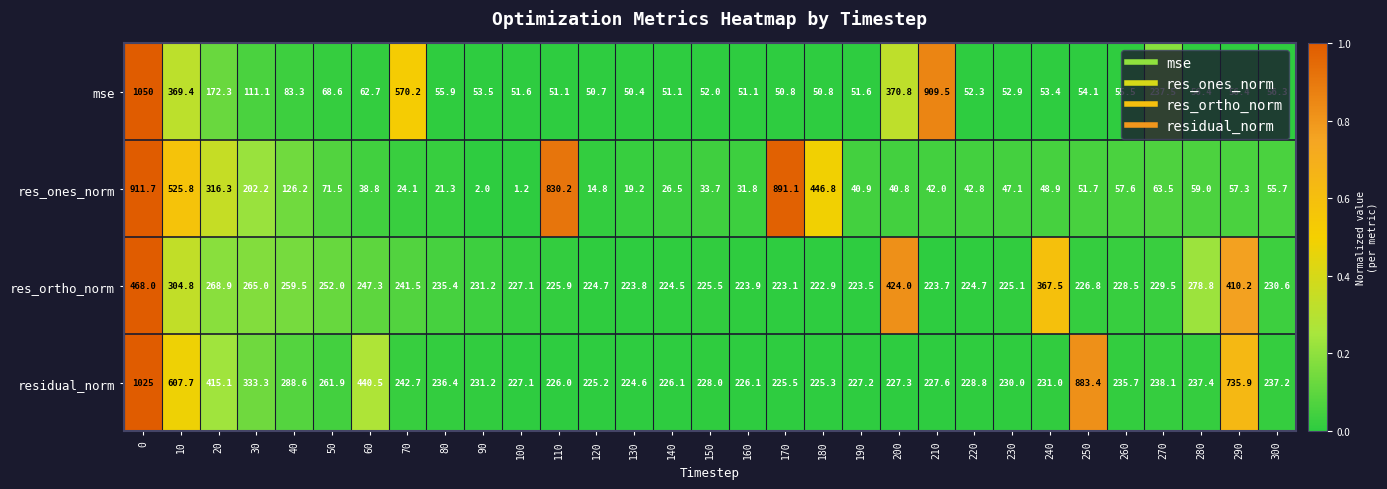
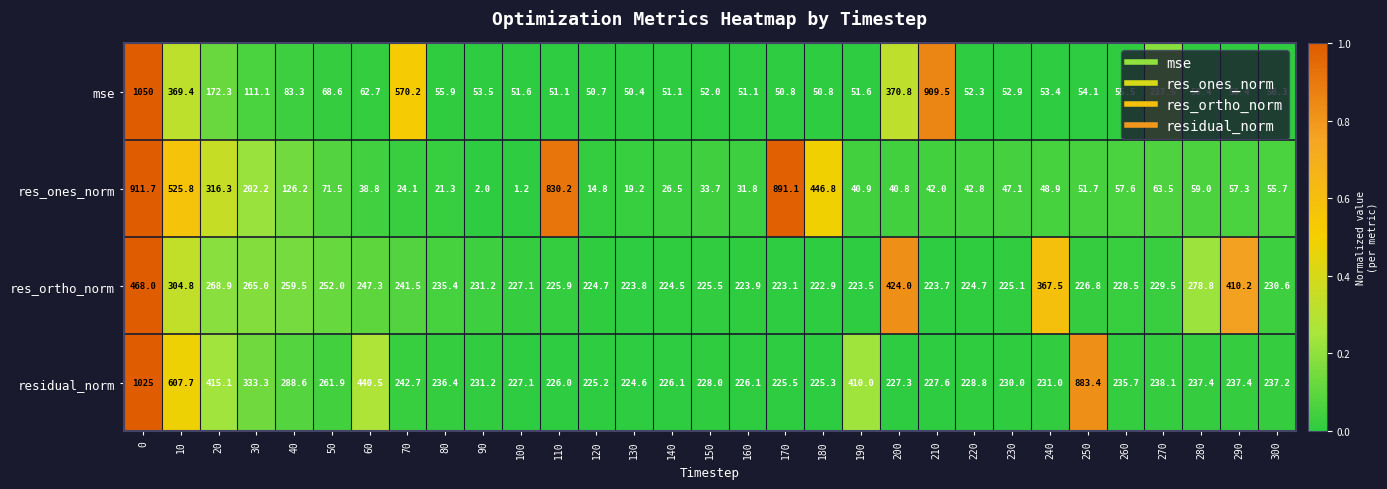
residual_norm, 190: 227.2 -> 410.0
residual_norm, 290: 735.9 -> 237.4
